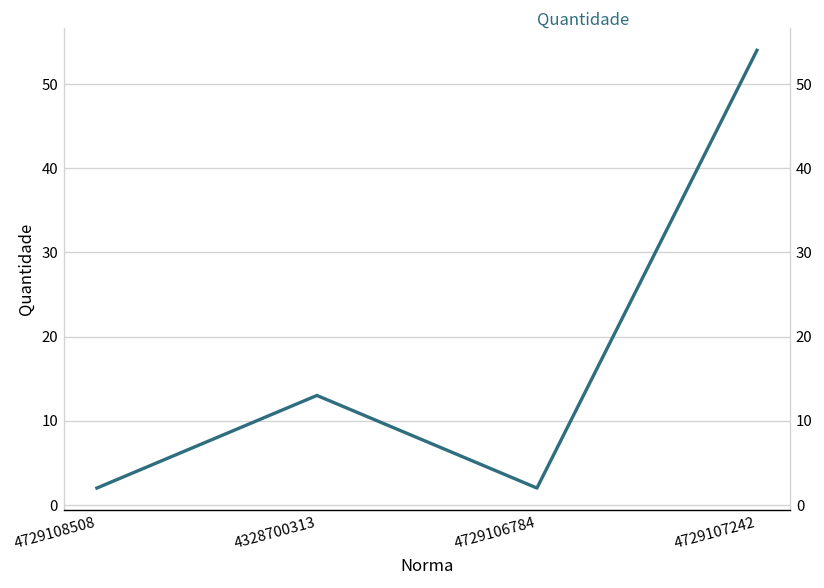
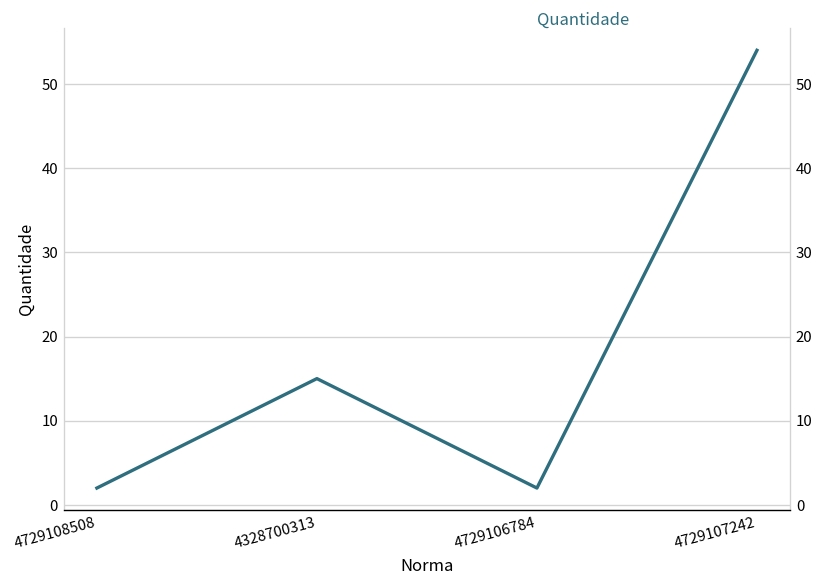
4328700313: 13 -> 15
